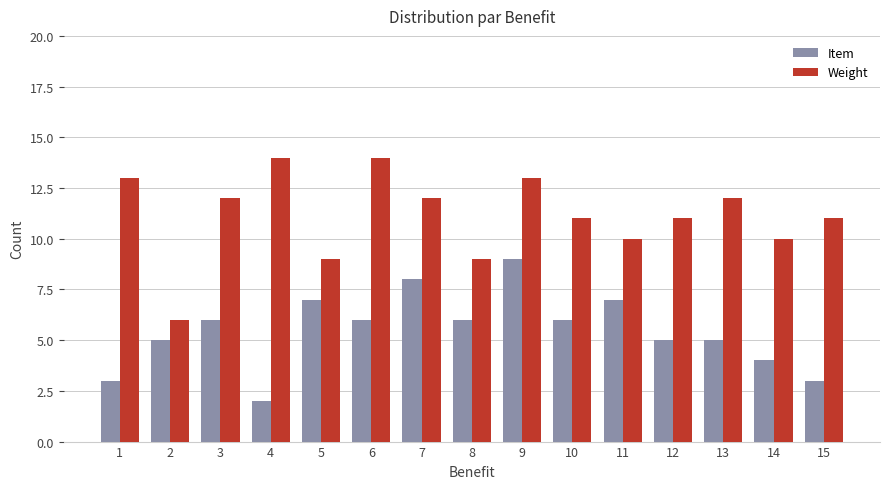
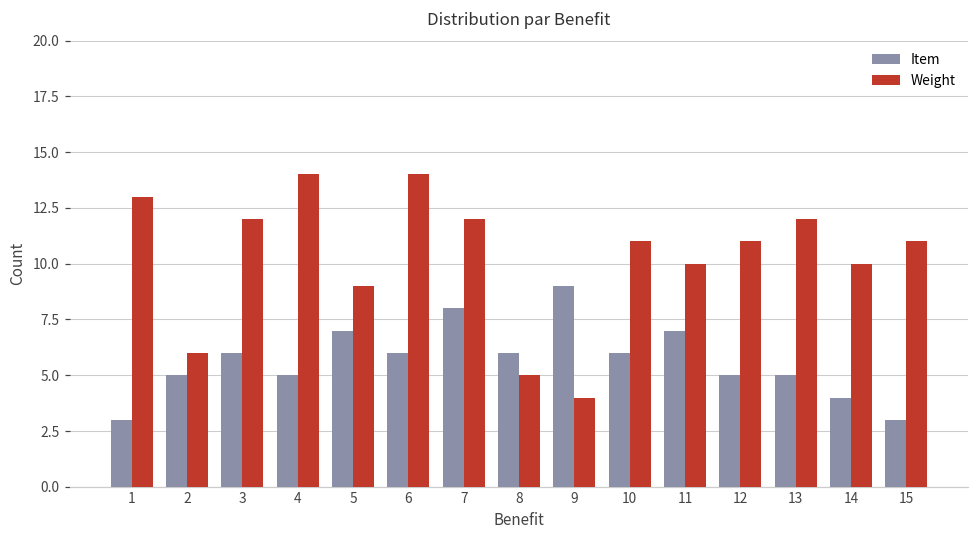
Item, 4: 2 -> 5
Weight, 8: 9 -> 5
Weight, 9: 13 -> 4
